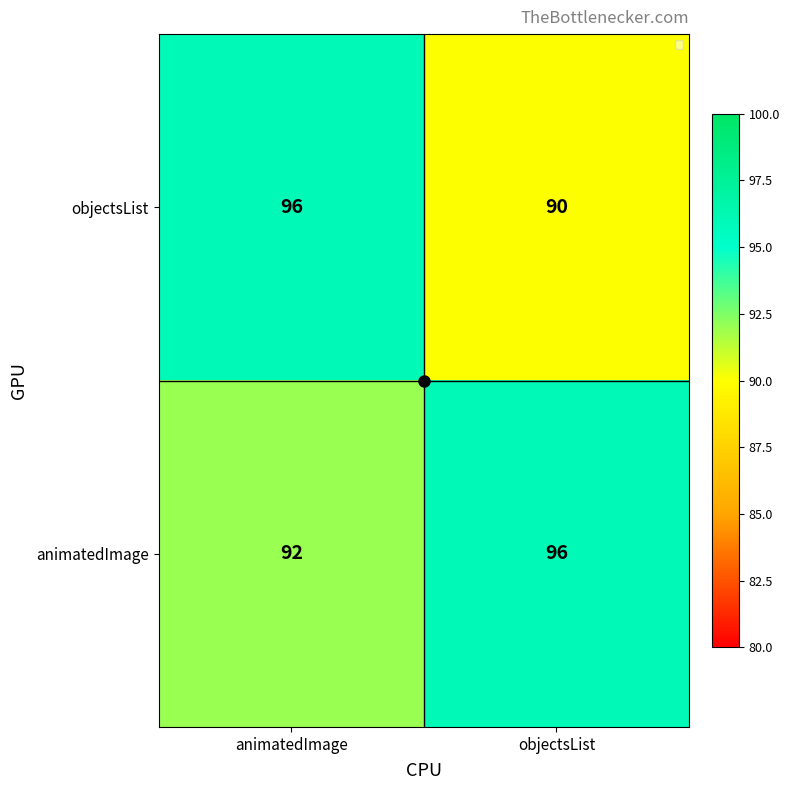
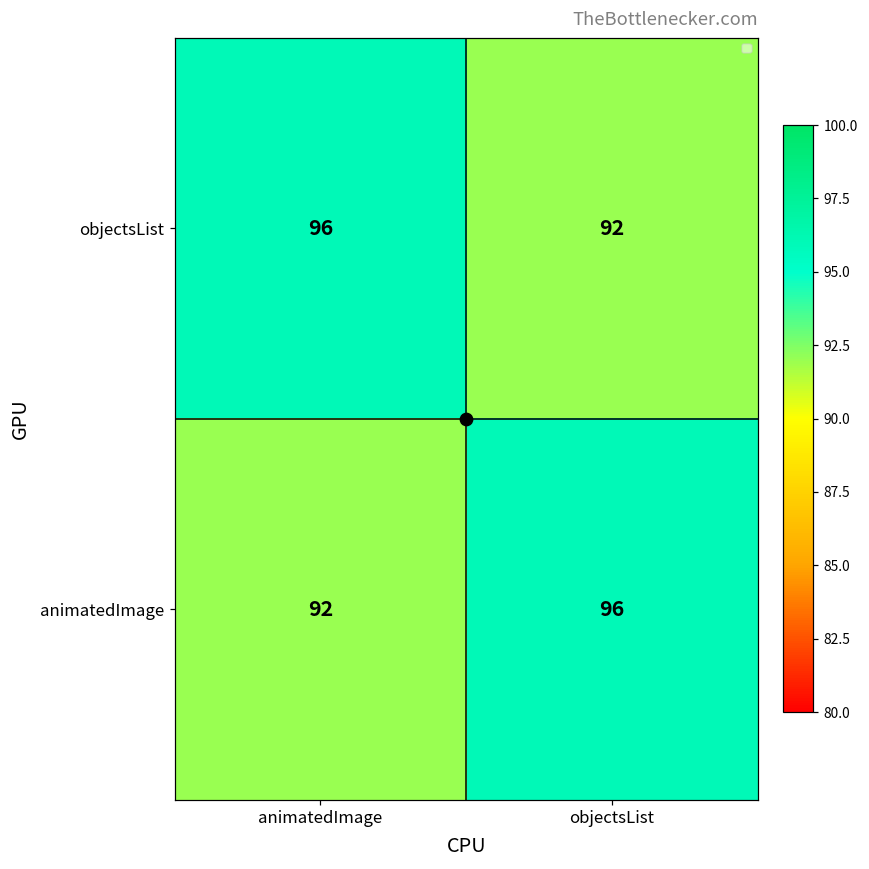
objectsList, objectsList: 90 -> 92
